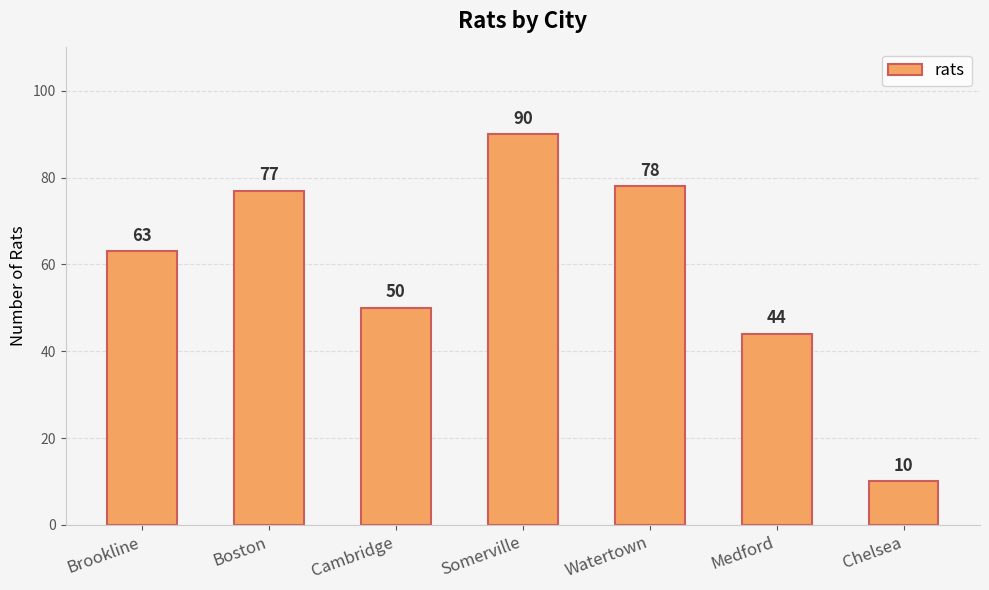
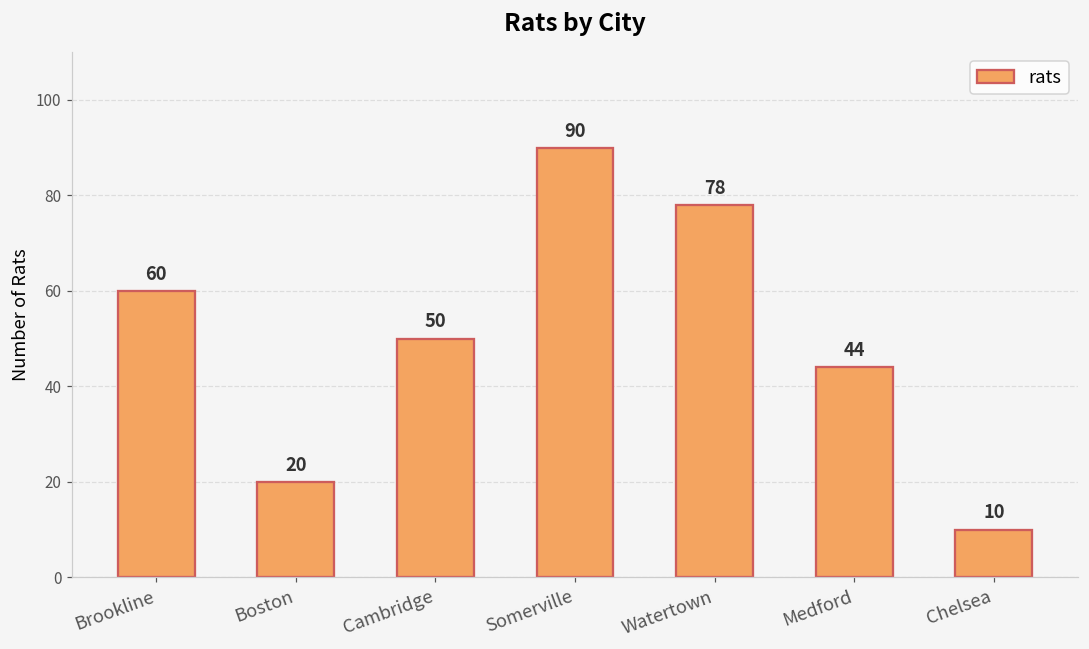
Brookline: 63 -> 60
Boston: 77 -> 20
